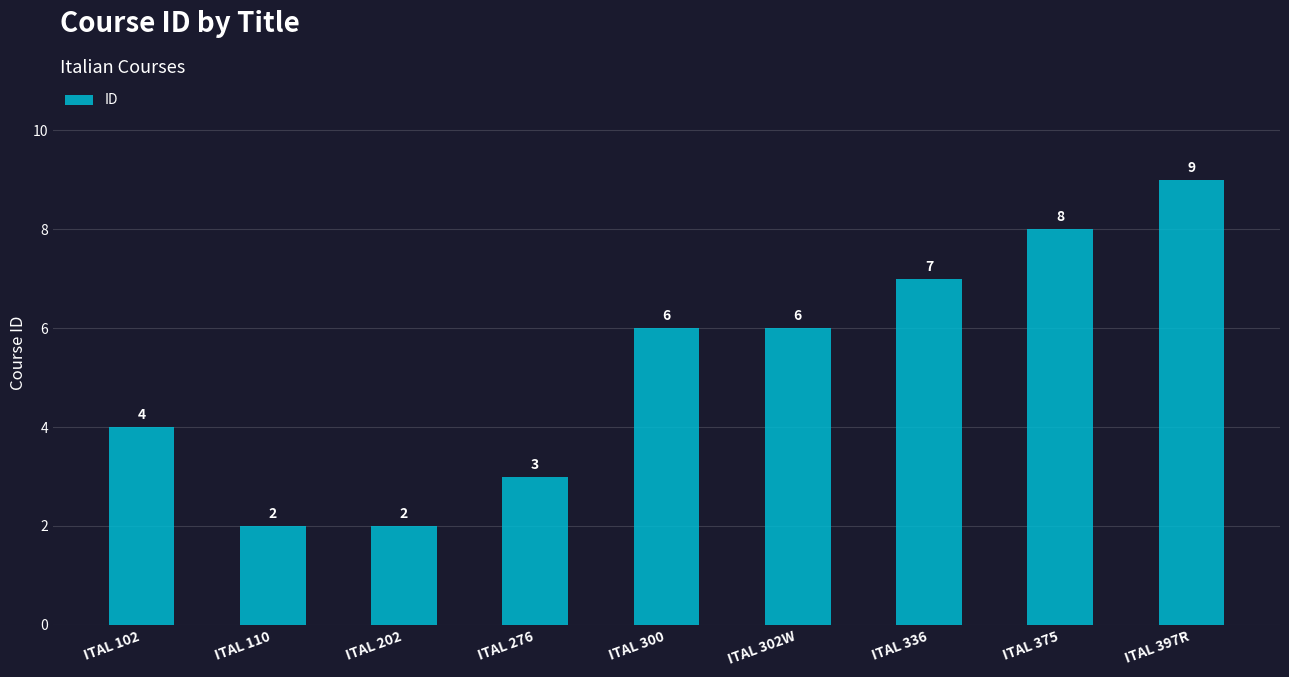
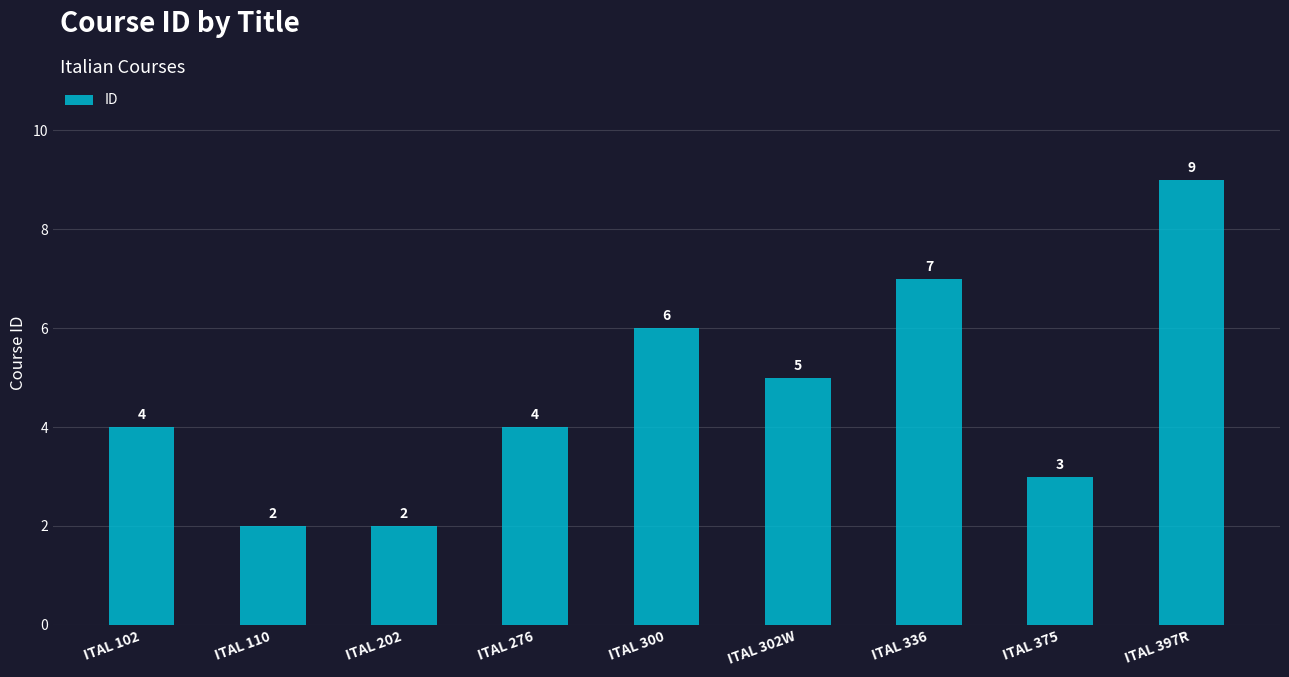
ITAL 276: 3 -> 4
ITAL 302W: 6 -> 5
ITAL 375: 8 -> 3
